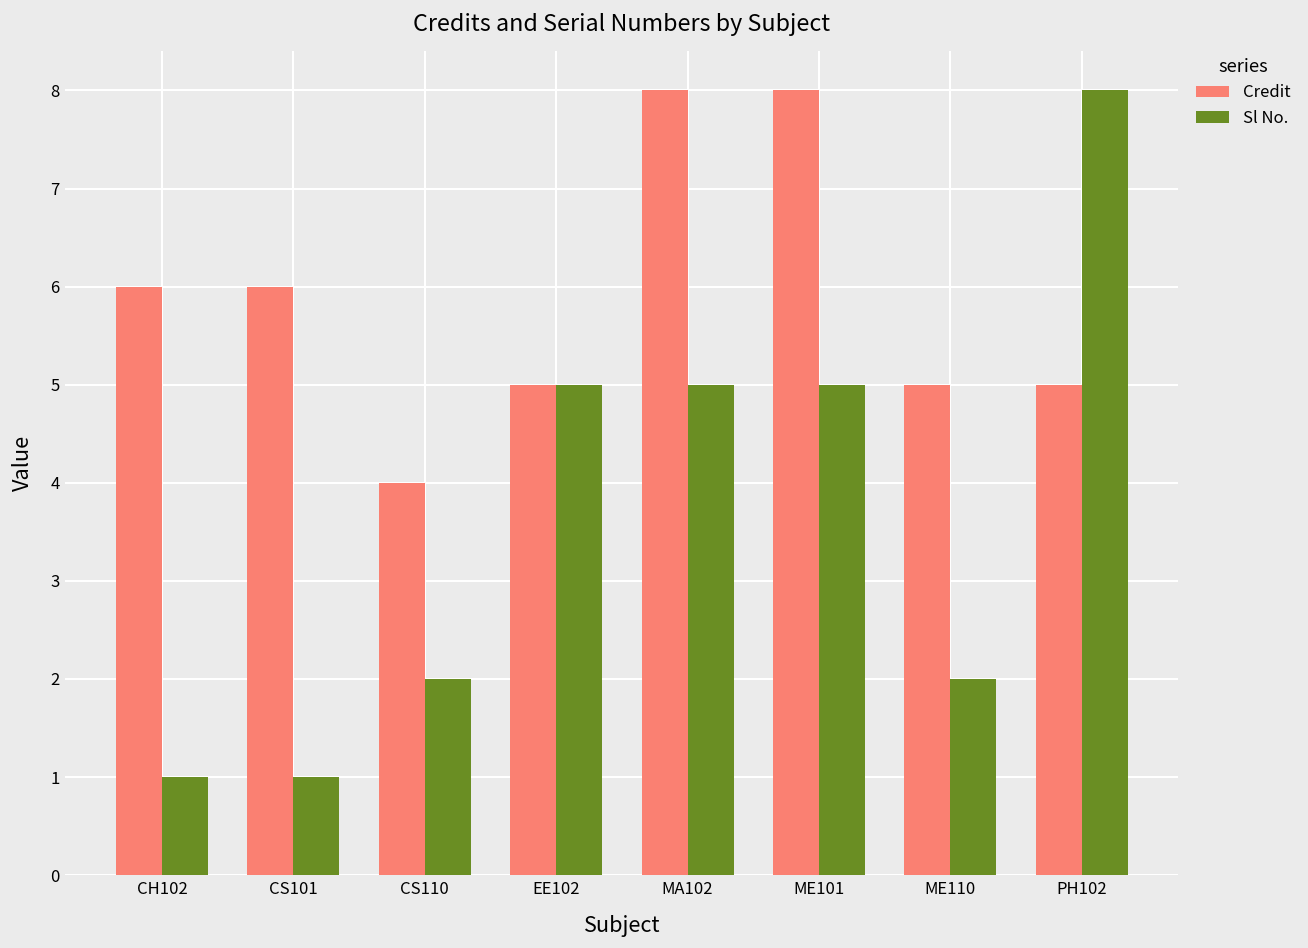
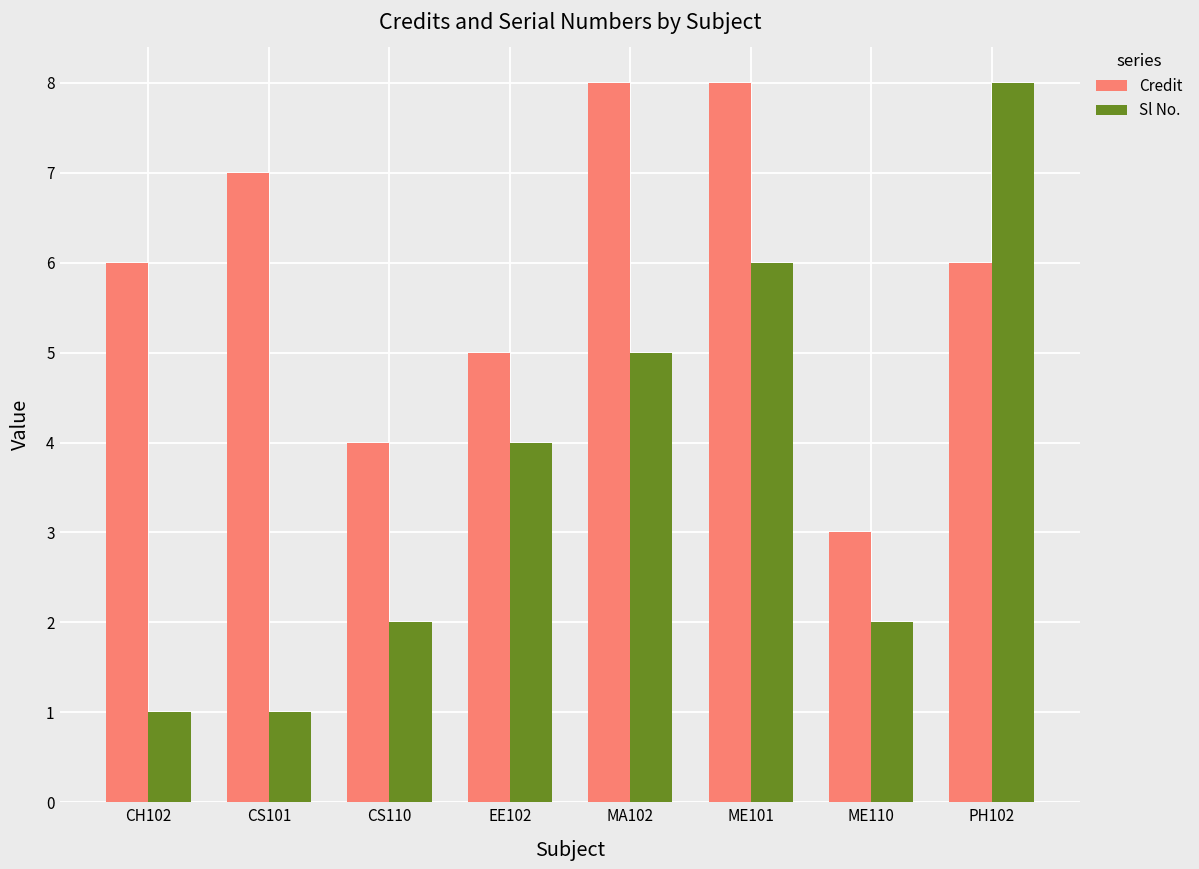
Credit, CS101: 6 -> 7
Sl No., EE102: 5 -> 4
Sl No., ME101: 5 -> 6
Credit, ME110: 5 -> 3
Credit, PH102: 5 -> 6
